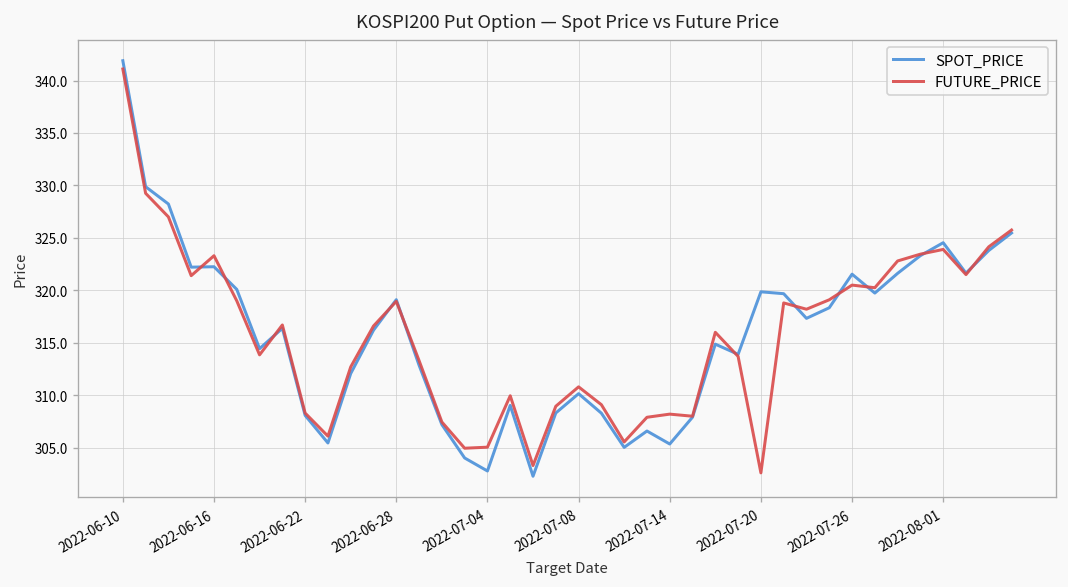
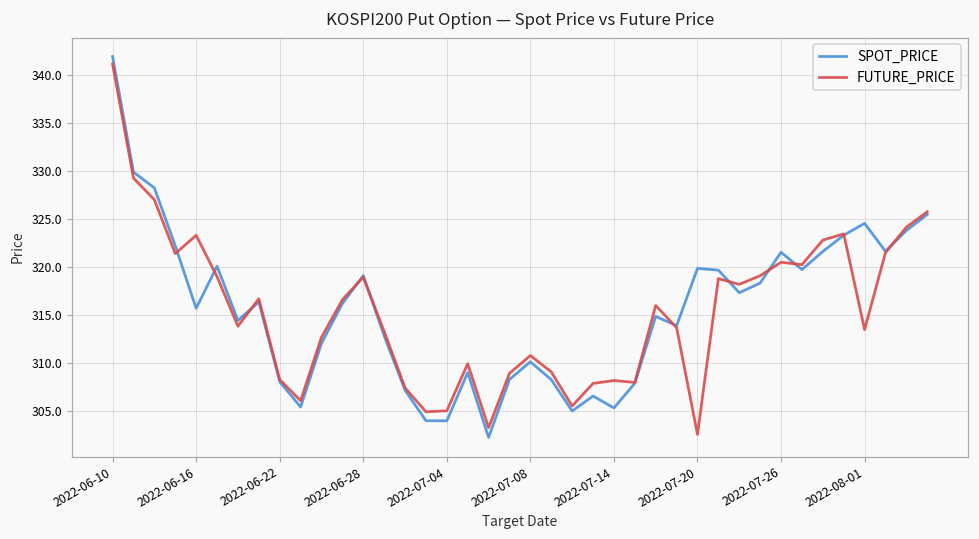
SPOT_PRICE, 2022-06-16: 322 -> 316
SPOT_PRICE, 2022-07-04: 303 -> 304
FUTURE_PRICE, 2022-08-01: 324 -> 314
